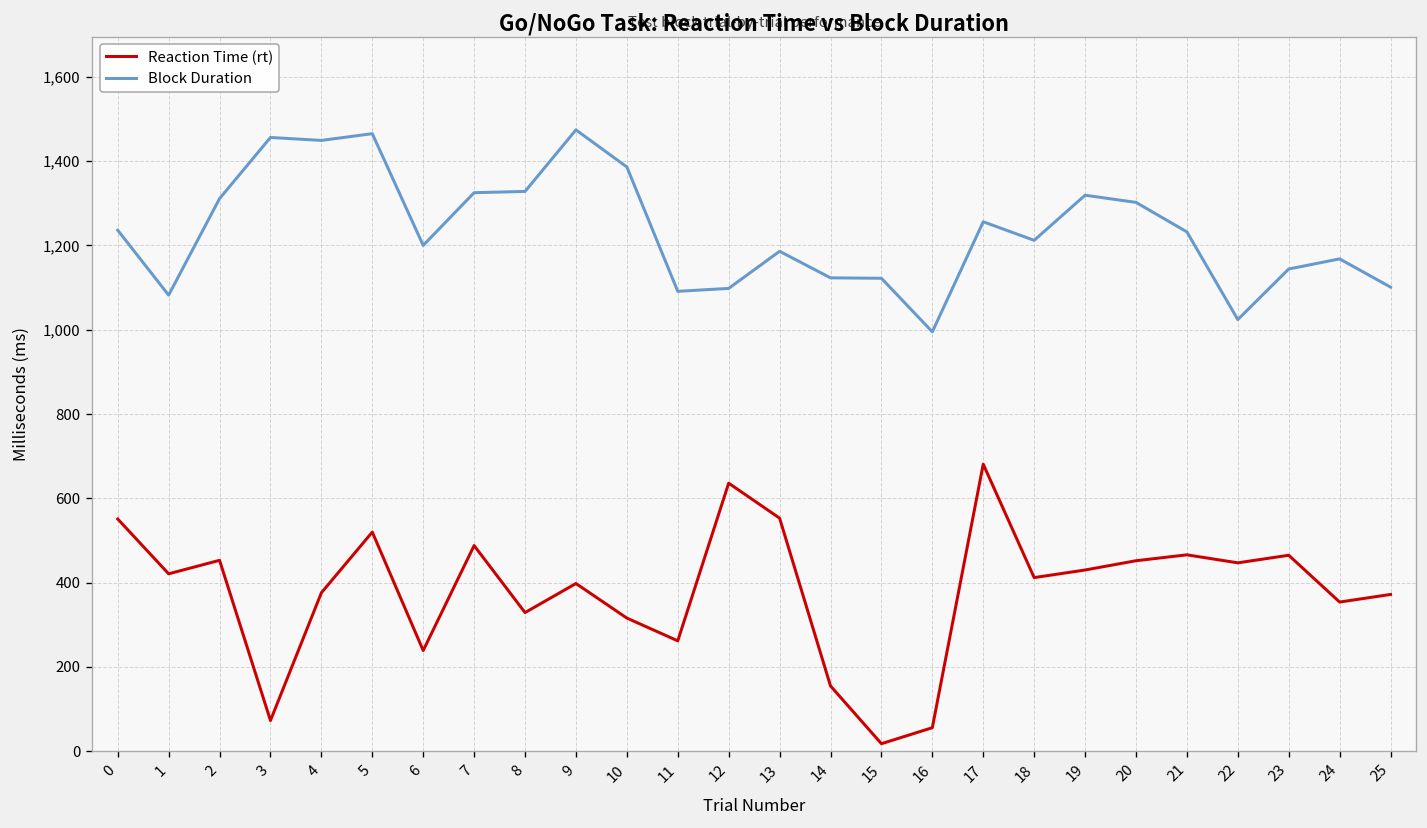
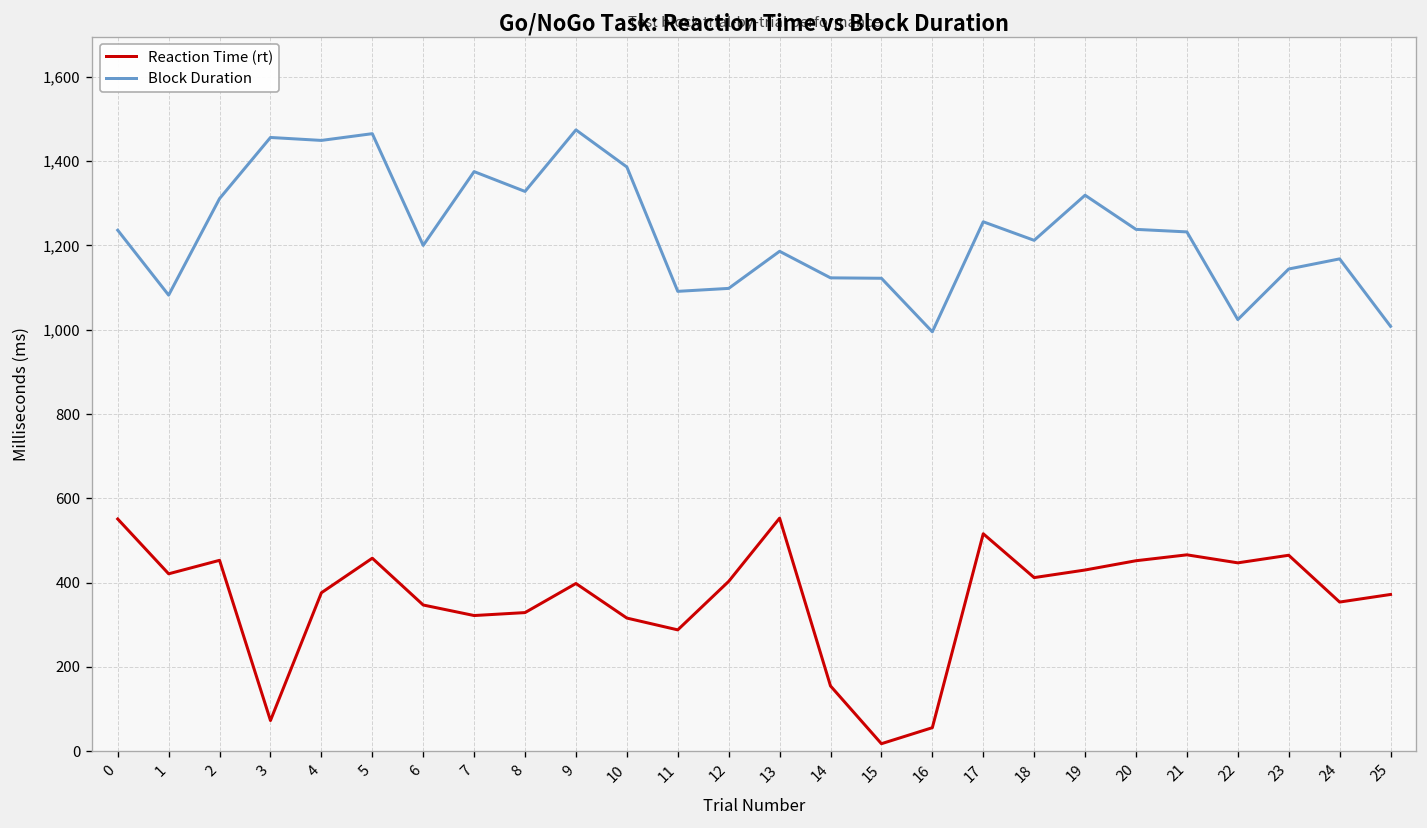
Reaction Time (rt), 5: 520 -> 460
Reaction Time (rt), 6: 240 -> 350
Reaction Time (rt), 7: 490 -> 320
Block Duration, 7: 1,330 -> 1,380
Reaction Time (rt), 11: 260 -> 290
Reaction Time (rt), 12: 640 -> 400
Reaction Time (rt), 17: 680 -> 520
Block Duration, 20: 1,300 -> 1,240
Block Duration, 25: 1,100 -> 1,010
